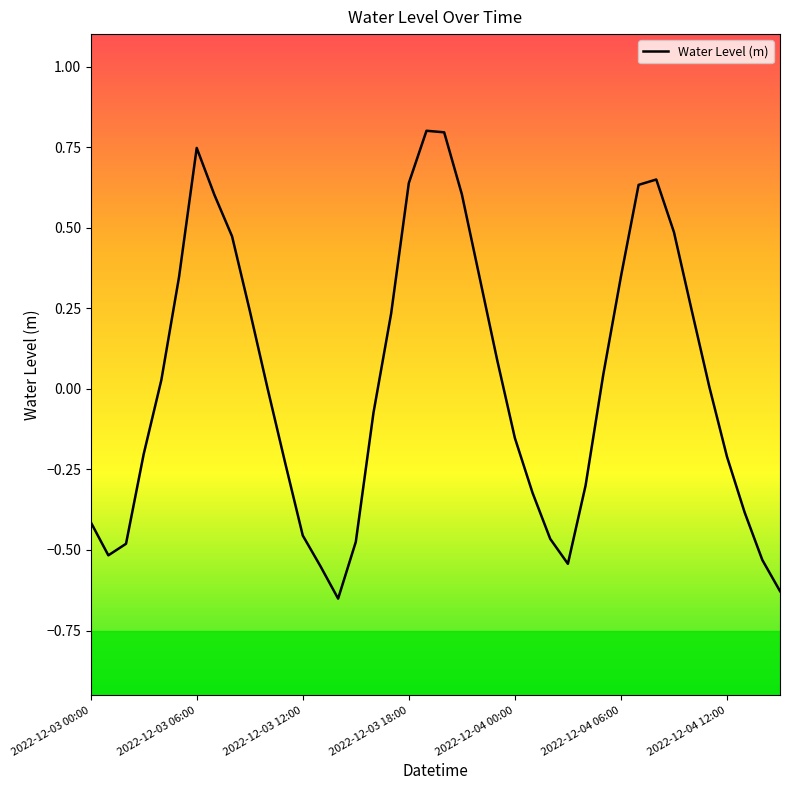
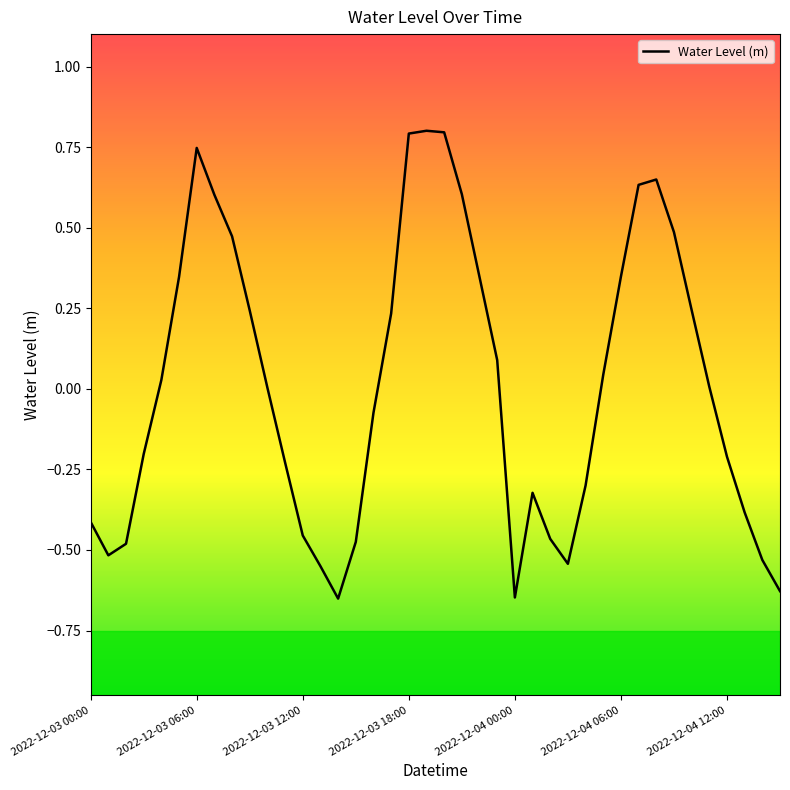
2022-12-03 18:00: 0.64 -> 0.79
2022-12-04 00:00: -0.15 -> -0.65
